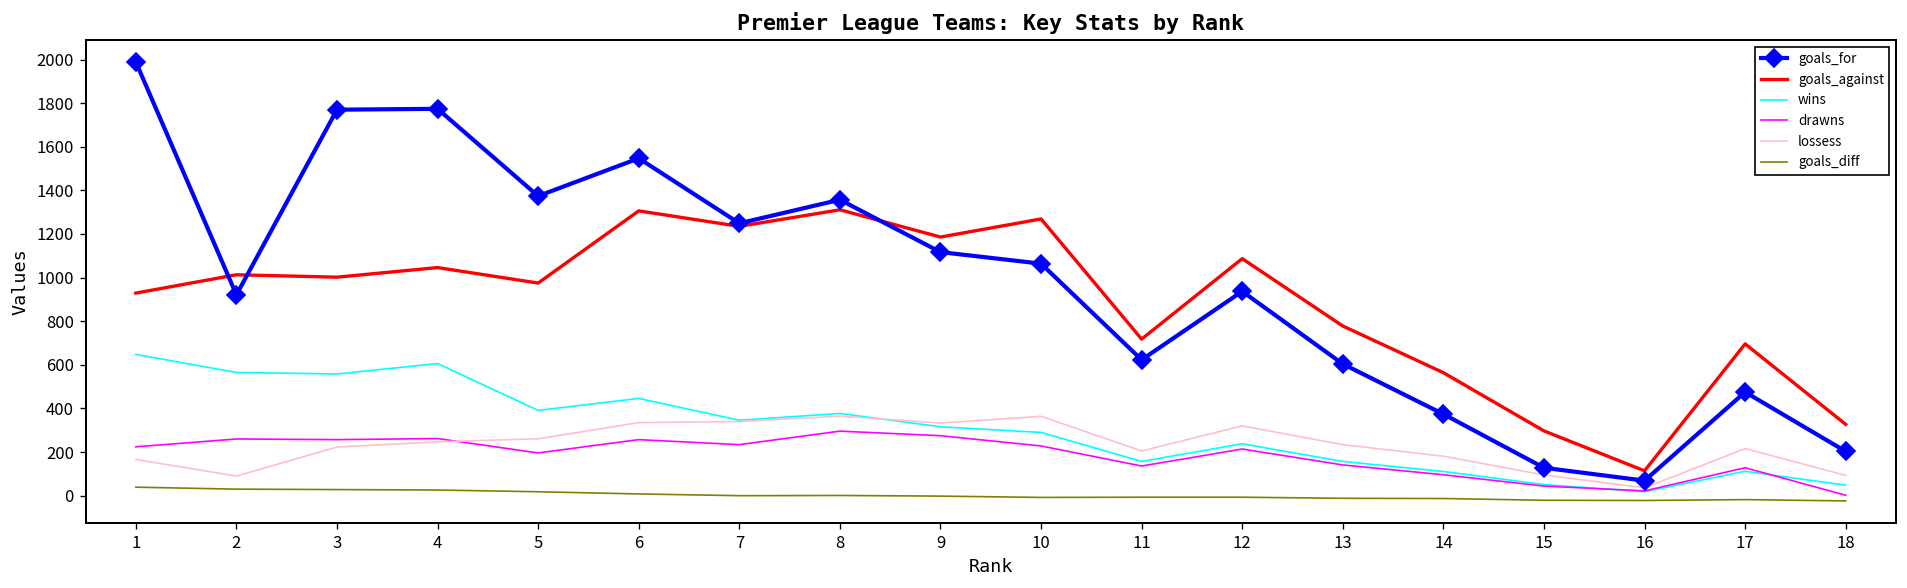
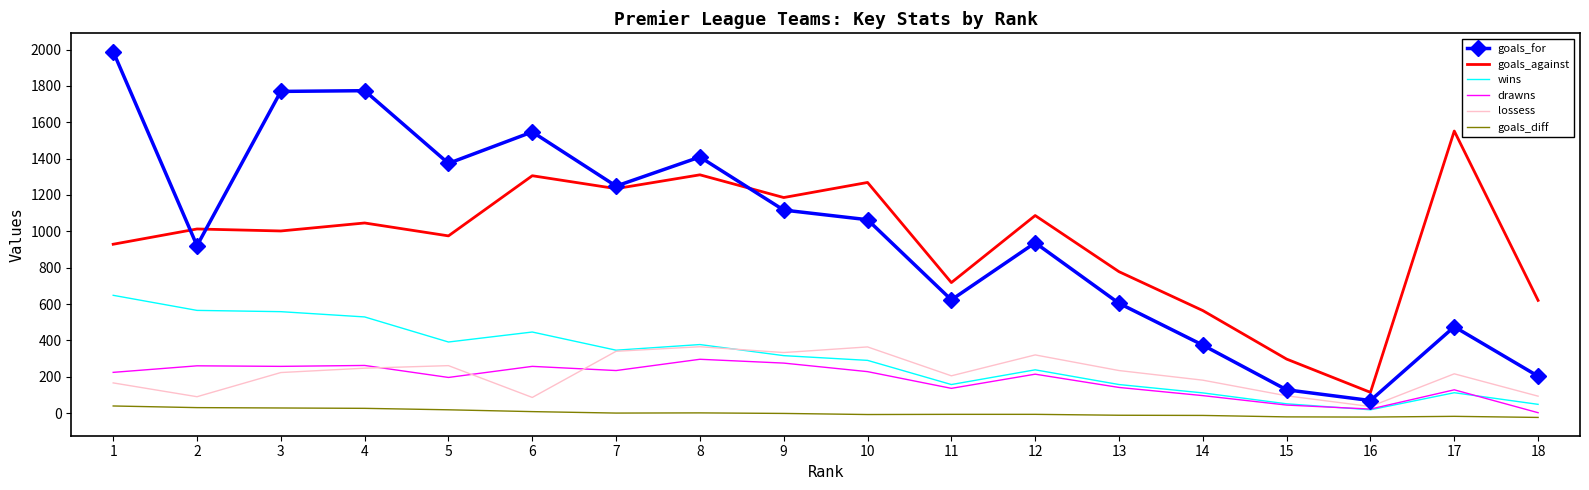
wins, 4: 610 -> 530
lossess, 6: 340 -> 90
goals_for, 8: 1360 -> 1410
goals_against, 17: 700 -> 1550
goals_against, 18: 330 -> 620
